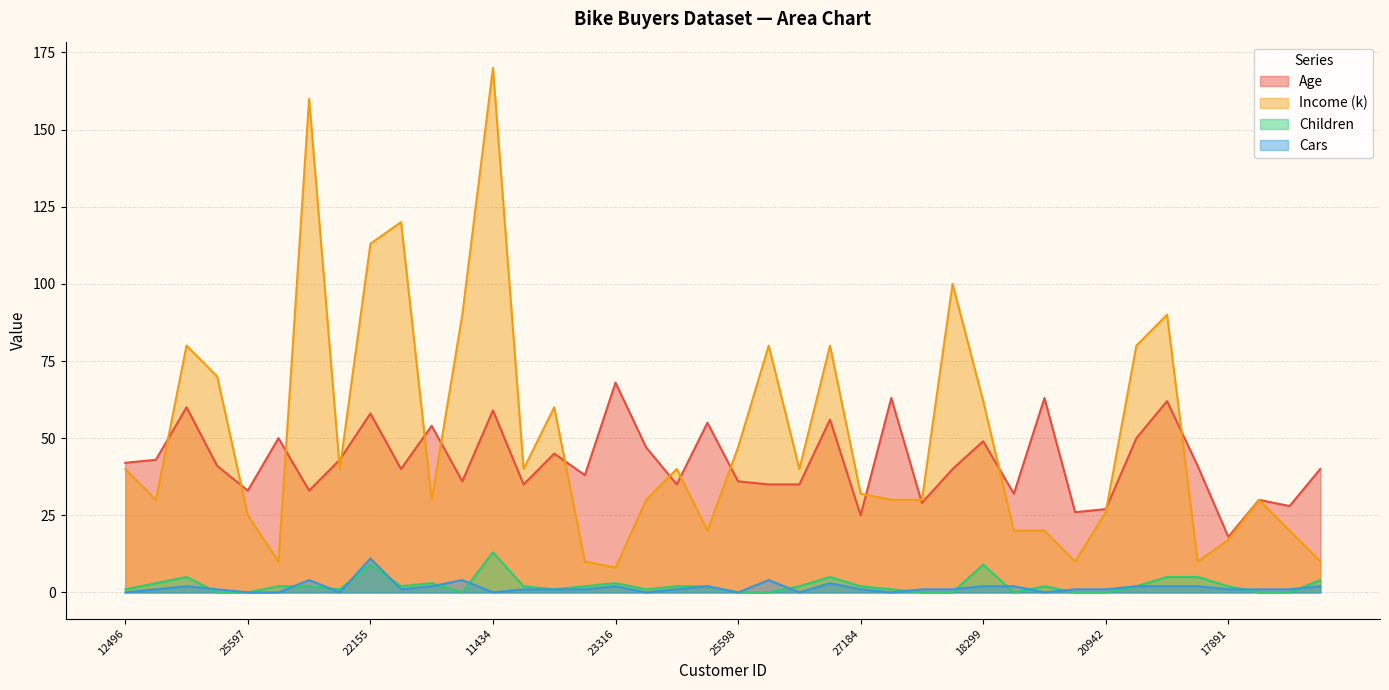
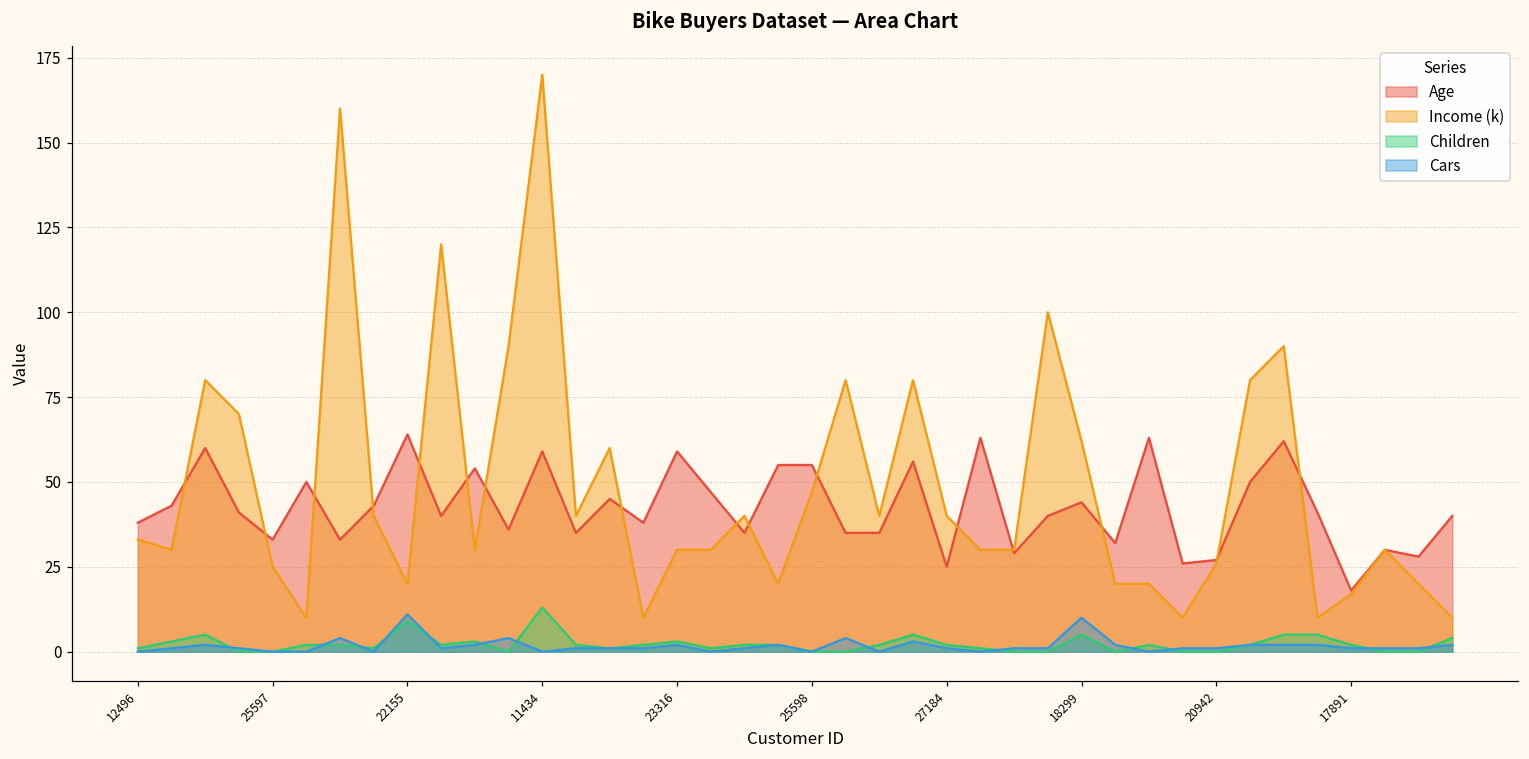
Age, 12496: 42 -> 38
Income (k), 12496: 40 -> 33
Age, 22155: 58 -> 64
Income (k), 22155: 113 -> 20
Age, 23316: 68 -> 59
Income (k), 23316: 8 -> 30
Age, 25598: 36 -> 55
Income (k), 27184: 32 -> 40
Age, 18299: 49 -> 44
Children, 18299: 9 -> 5
Cars, 18299: 2 -> 10
